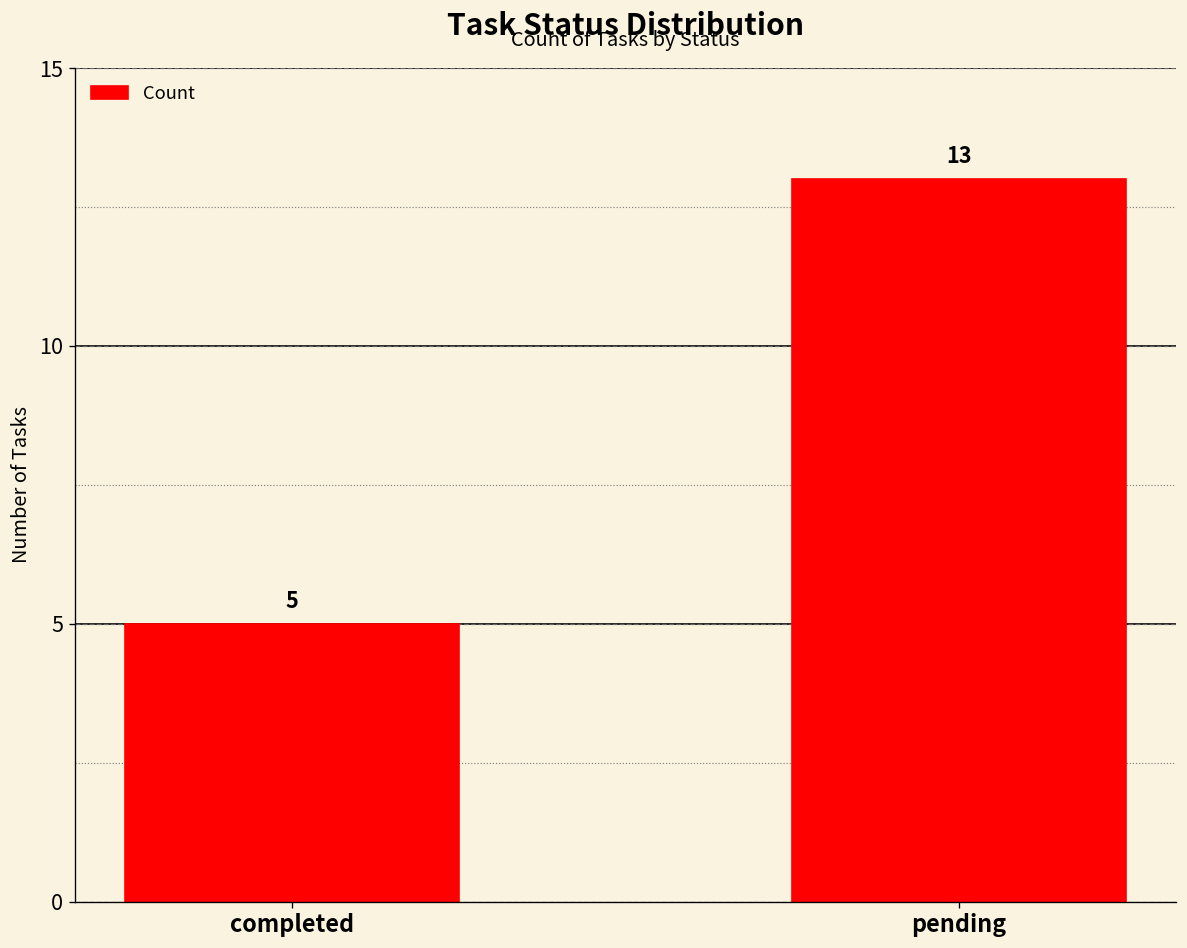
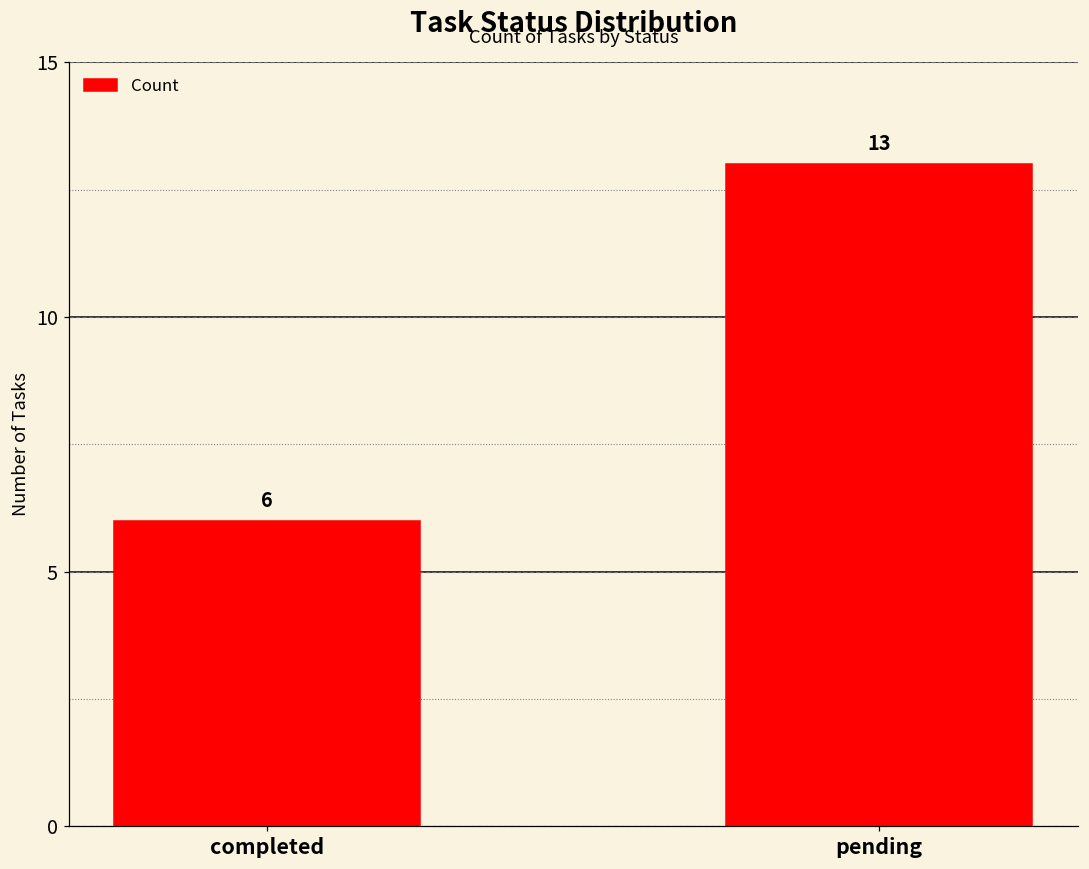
completed: 5 -> 6
